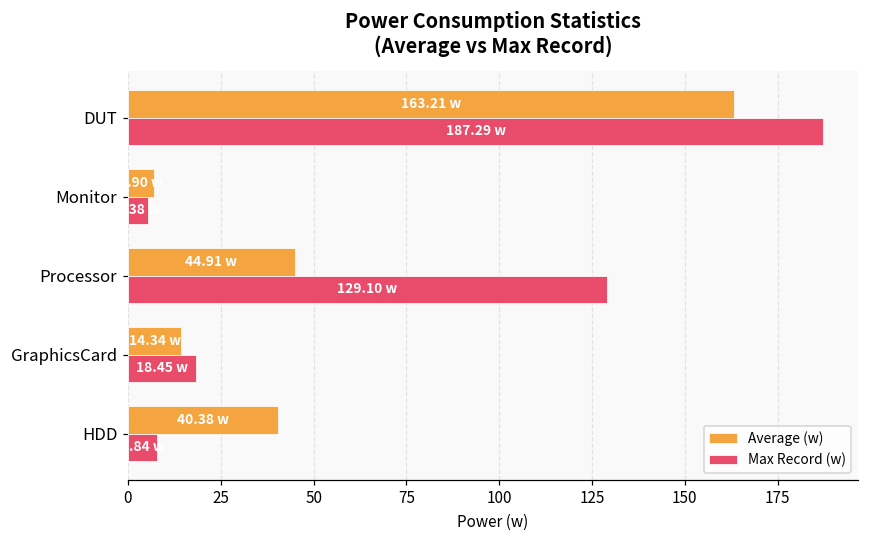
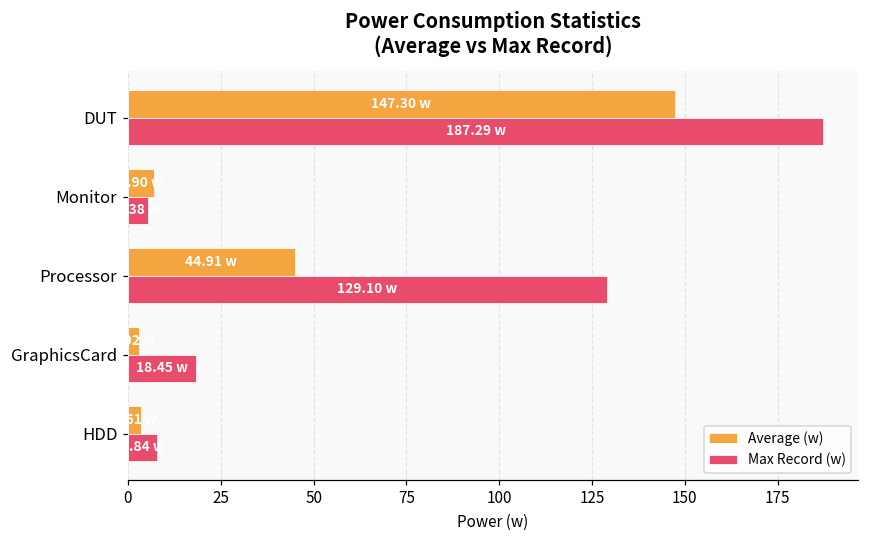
Average (w), DUT: 163.21 -> 147.30
Average (w), GraphicsCard: 14 -> 3
Average (w), HDD: 40 -> 4
